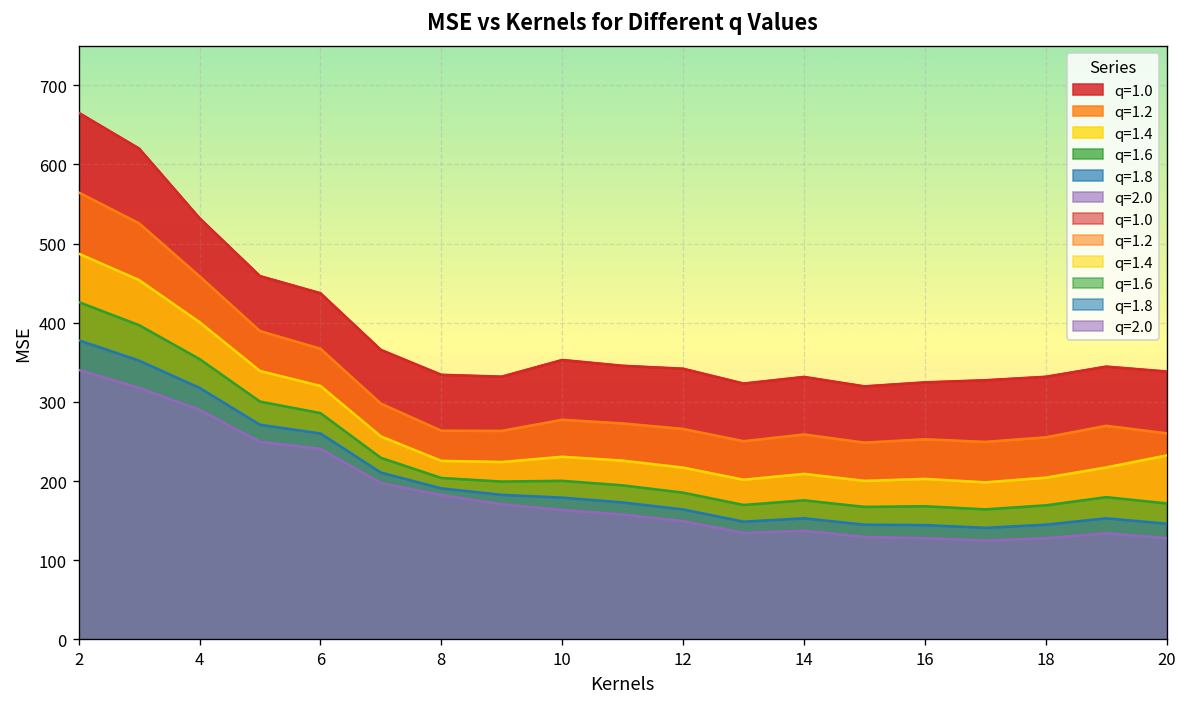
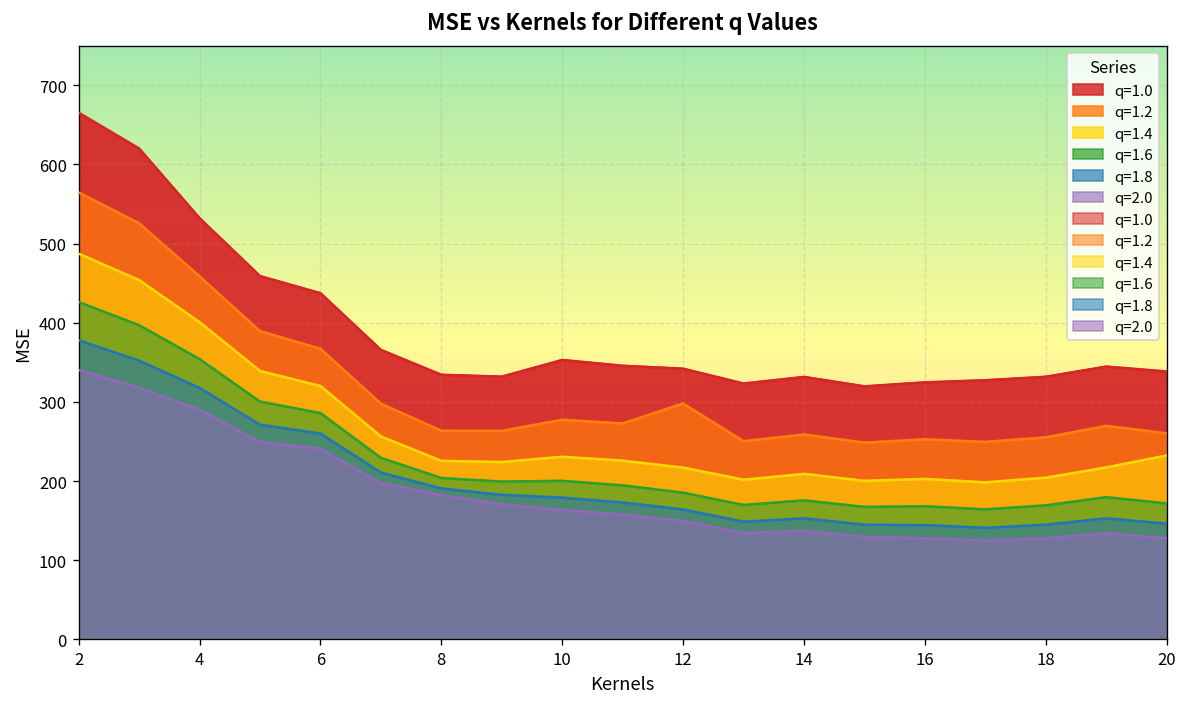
q=1.2, 12: 270 -> 300
